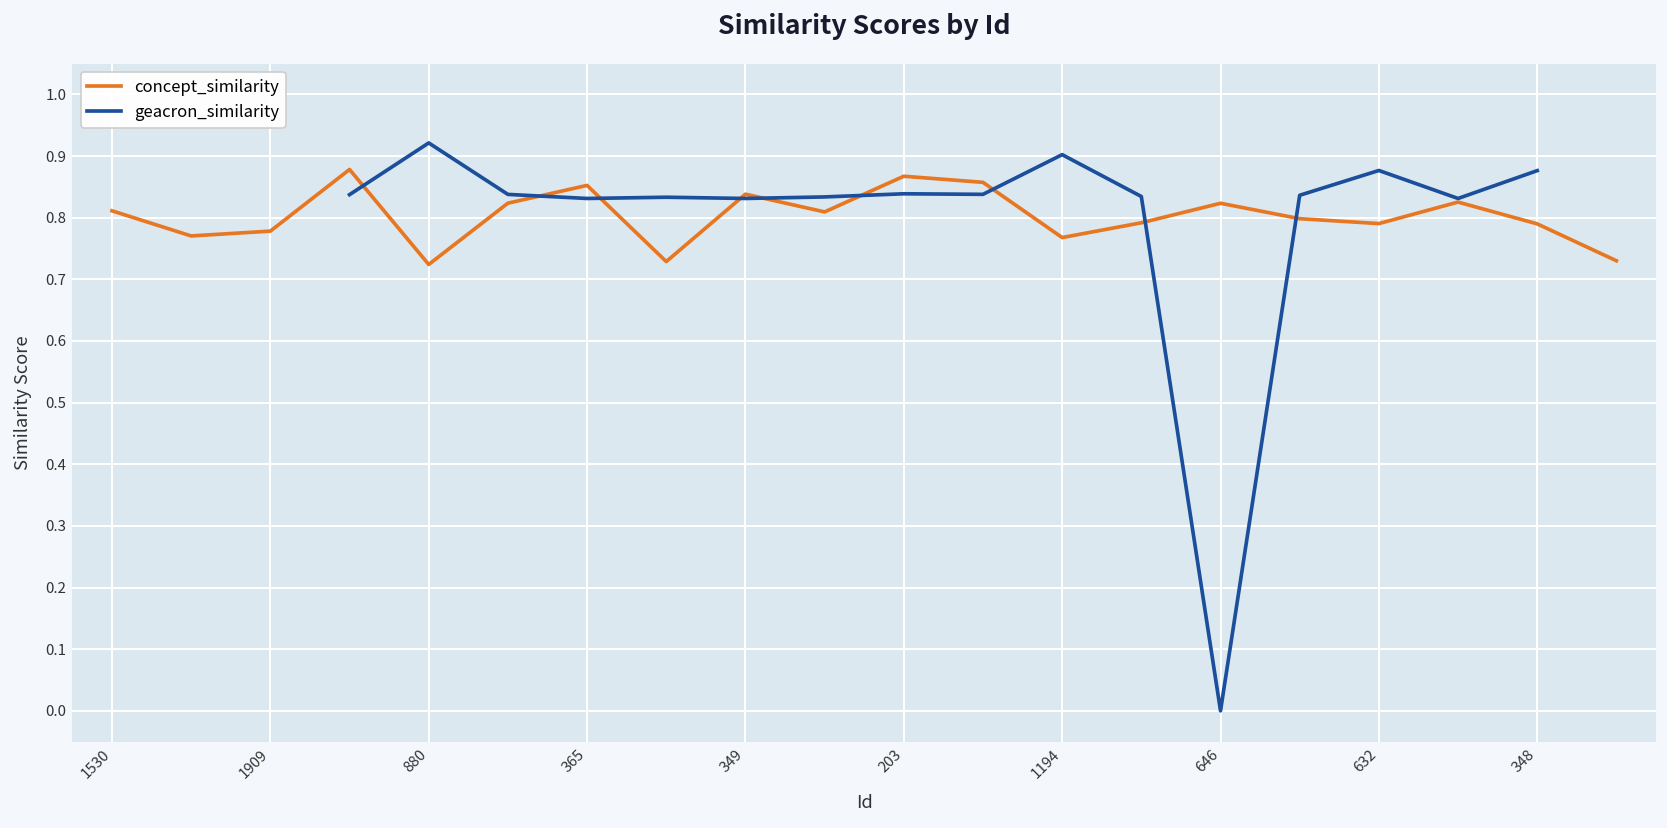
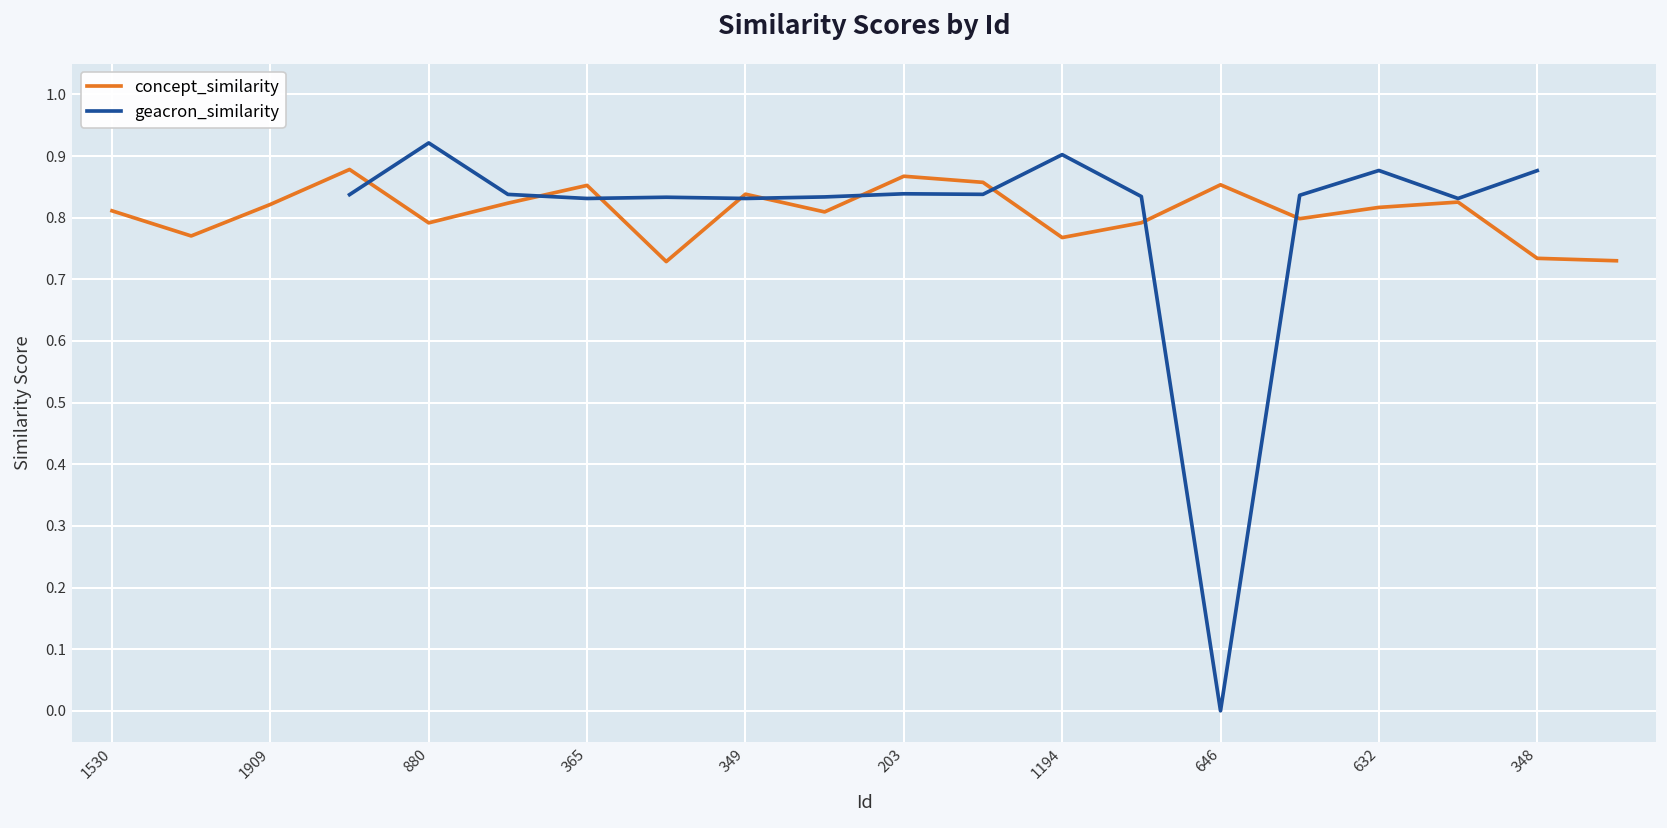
concept_similarity, 1909: 0.78 -> 0.82
concept_similarity, 880: 0.72 -> 0.79
concept_similarity, 646: 0.82 -> 0.85
concept_similarity, 632: 0.79 -> 0.82
concept_similarity, 348: 0.79 -> 0.73
